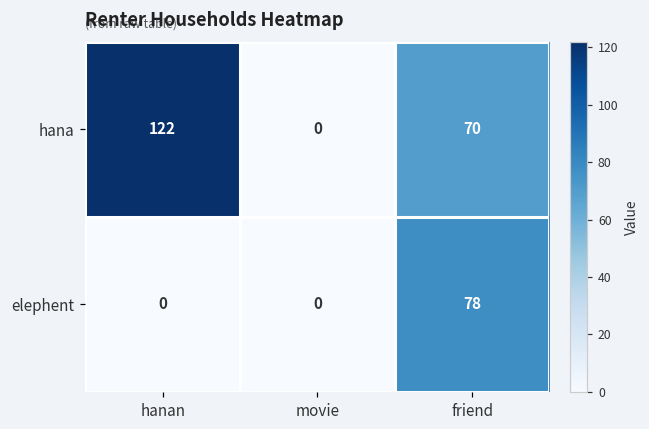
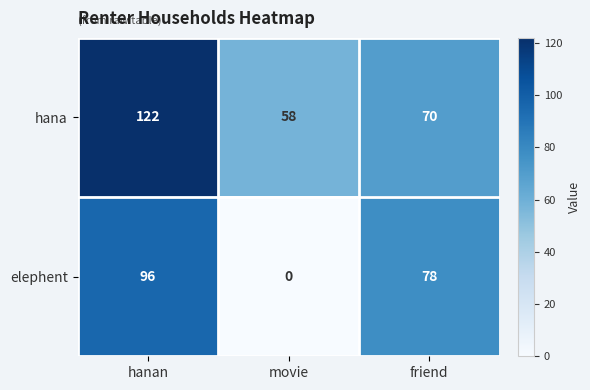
hana, movie: 0 -> 58
elephent, hanan: 0 -> 96
